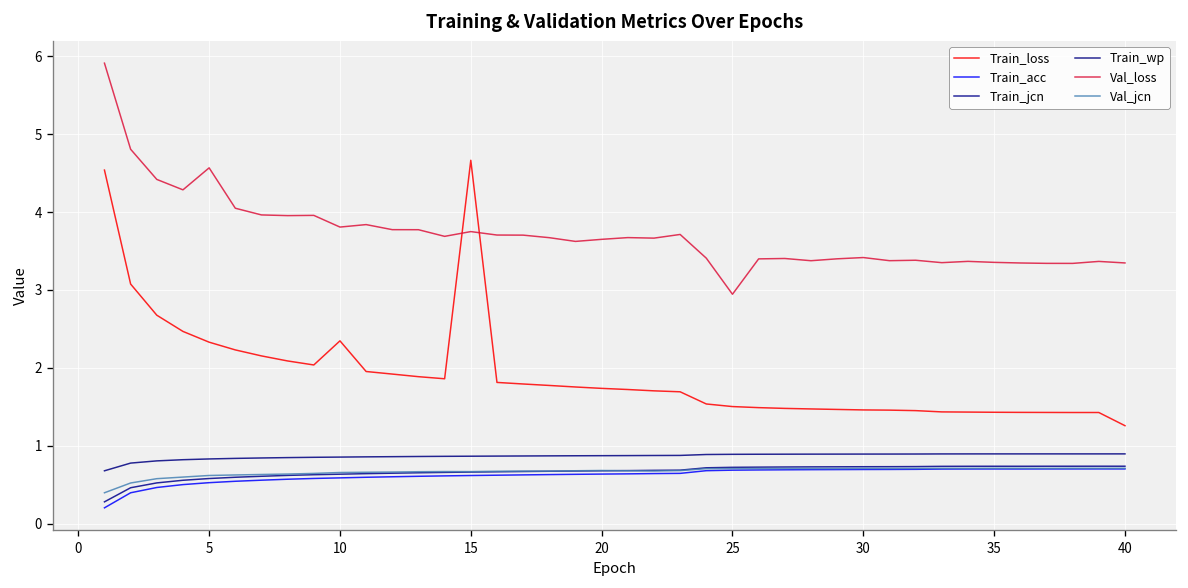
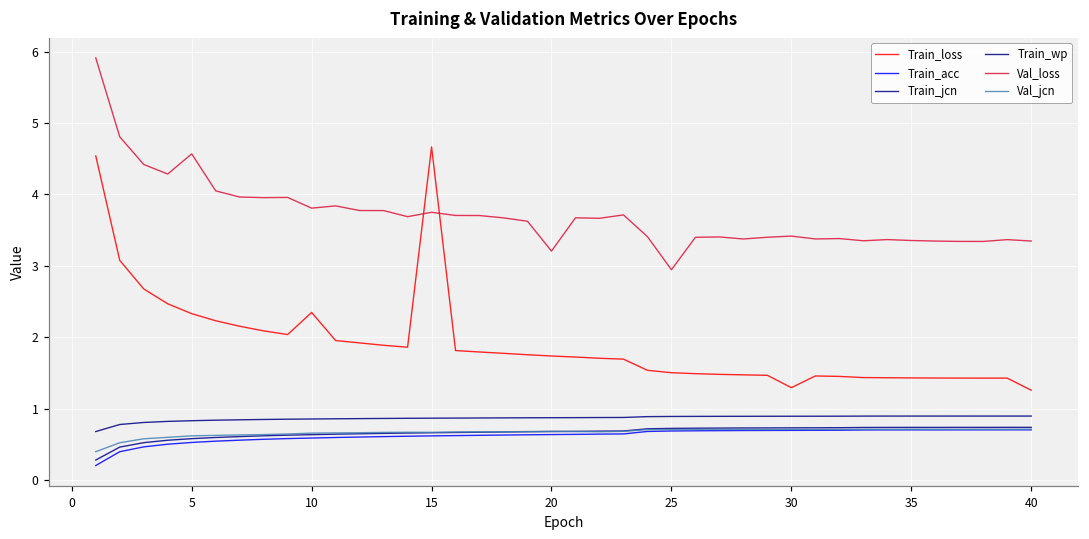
Val_loss, 20: 3.6 -> 3.2
Train_loss, 30: 1.5 -> 1.3
